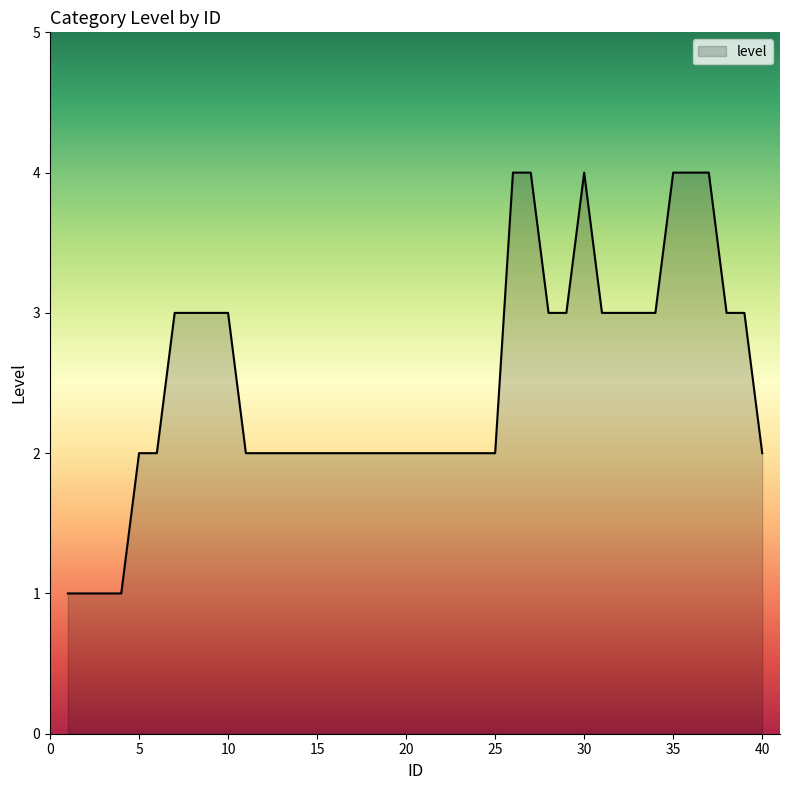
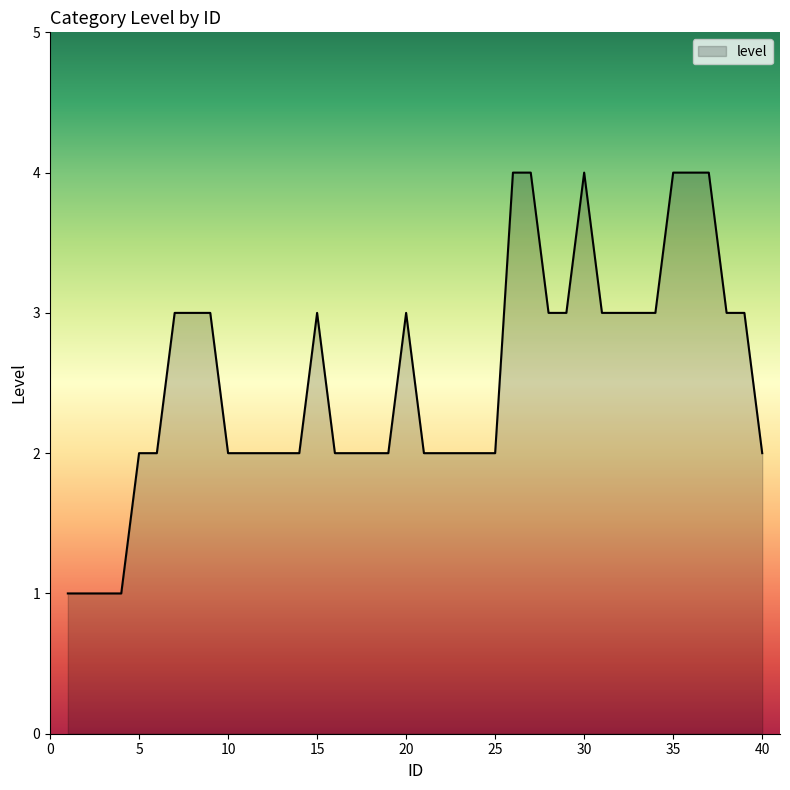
10: 3 -> 2
15: 2 -> 3
20: 2 -> 3
